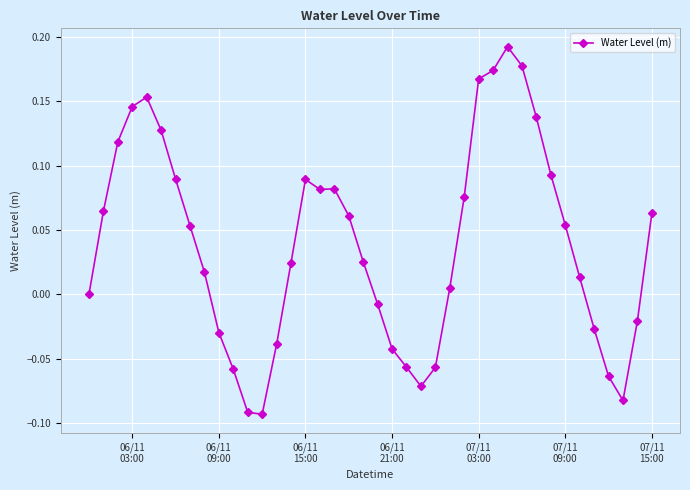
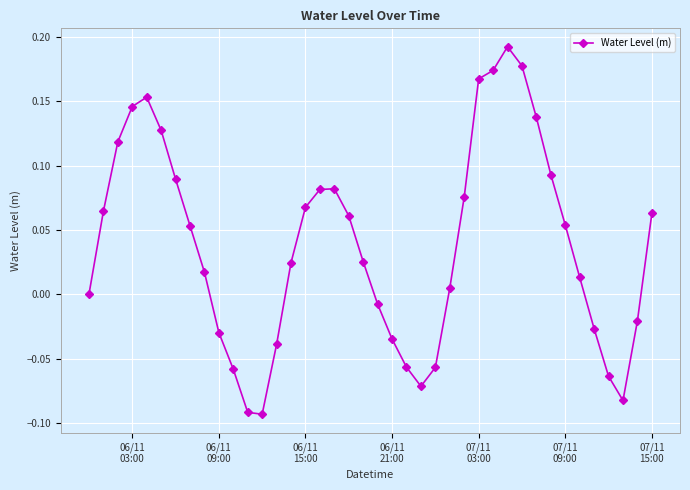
06/11 15:00: 0.089 -> 0.068
06/11 21:00: -0.042 -> -0.035
